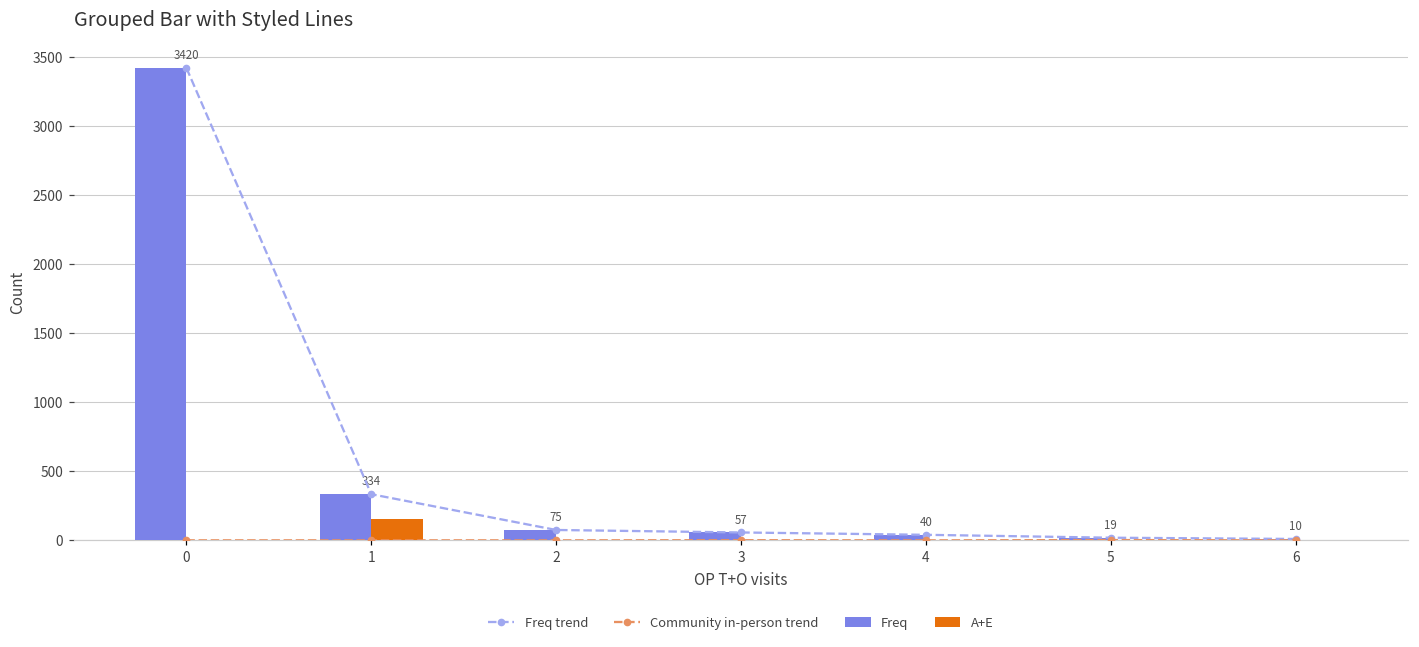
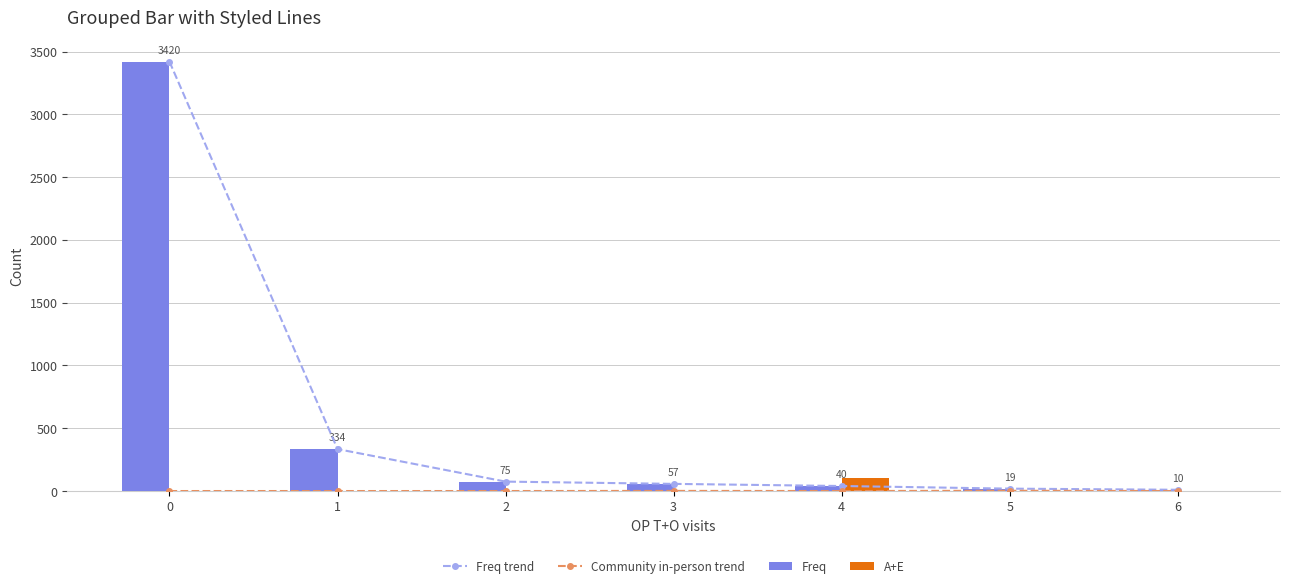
A+E, 1: 150 -> 0
A+E, 4: 0 -> 100
